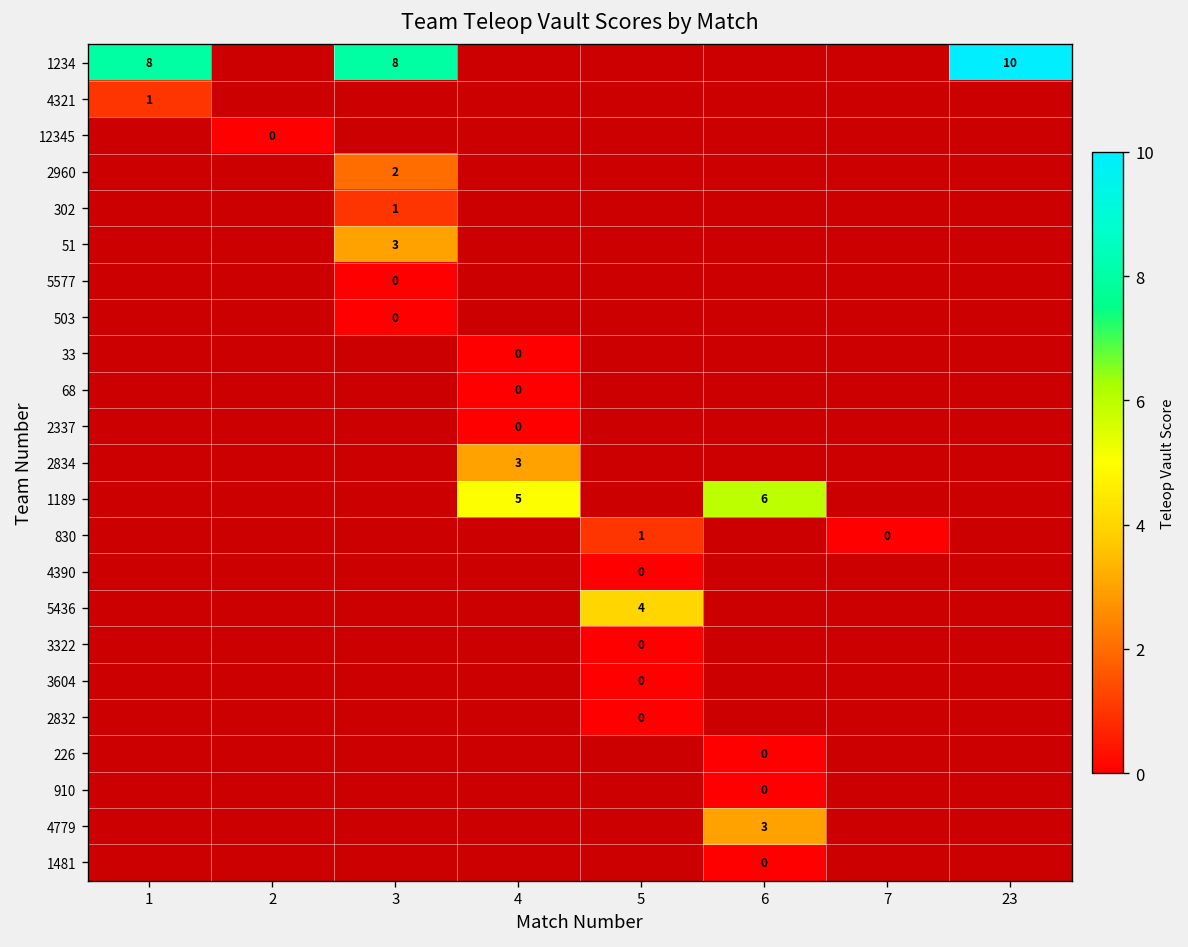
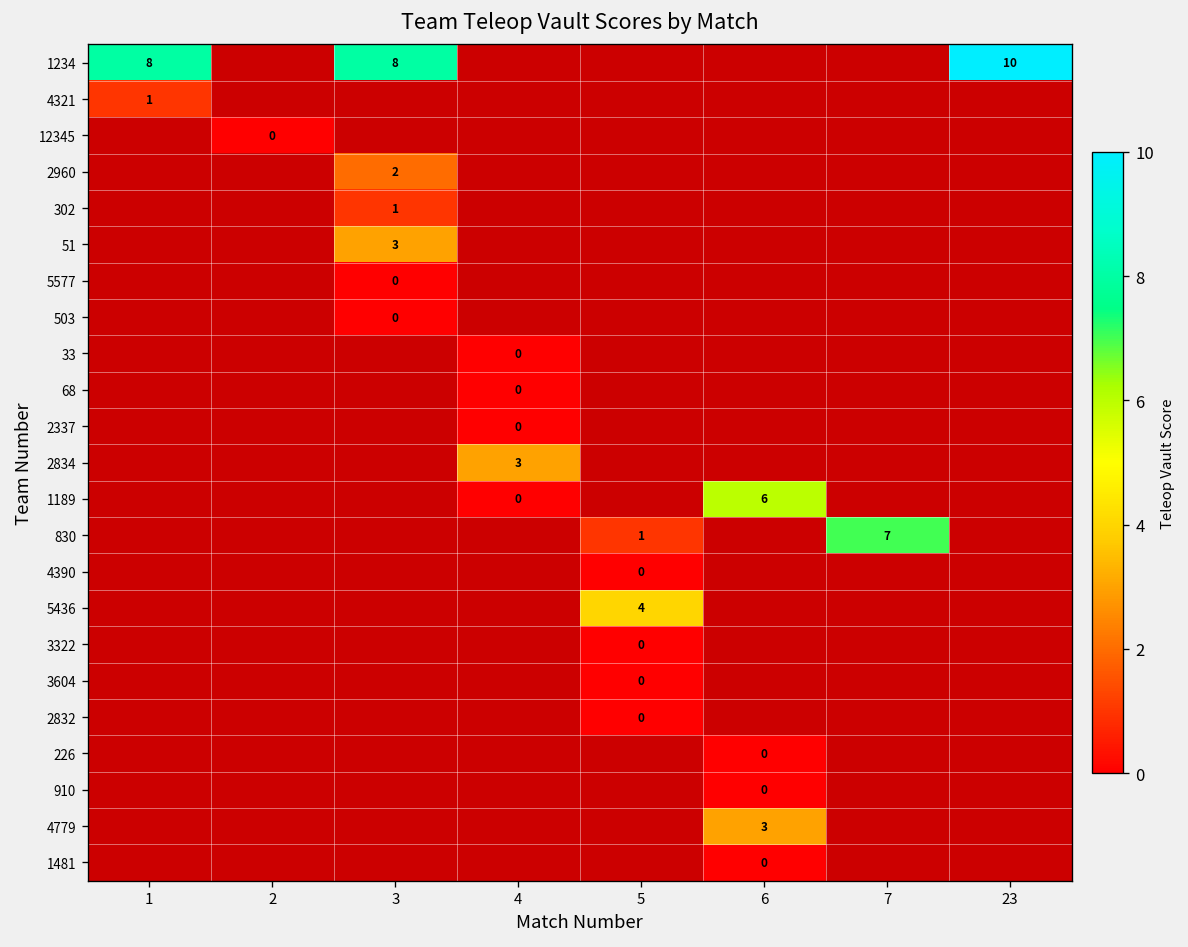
1189, 4: 5 -> 0
830, 7: 0 -> 7
